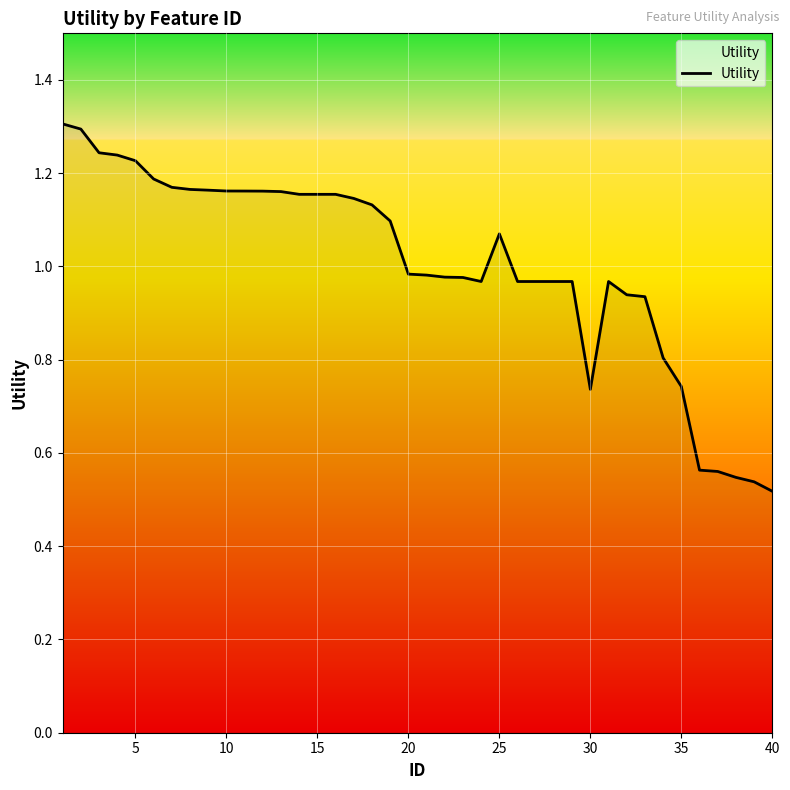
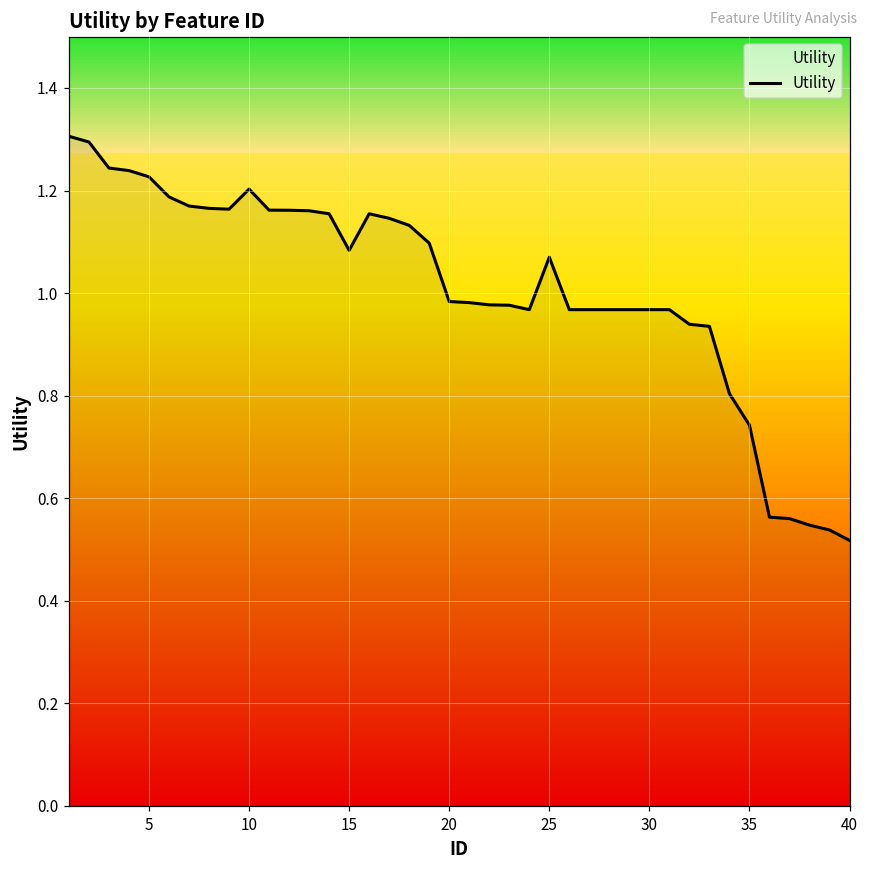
10: 1.16 -> 1.20
15: 1.15 -> 1.08
30: 0.74 -> 0.97
